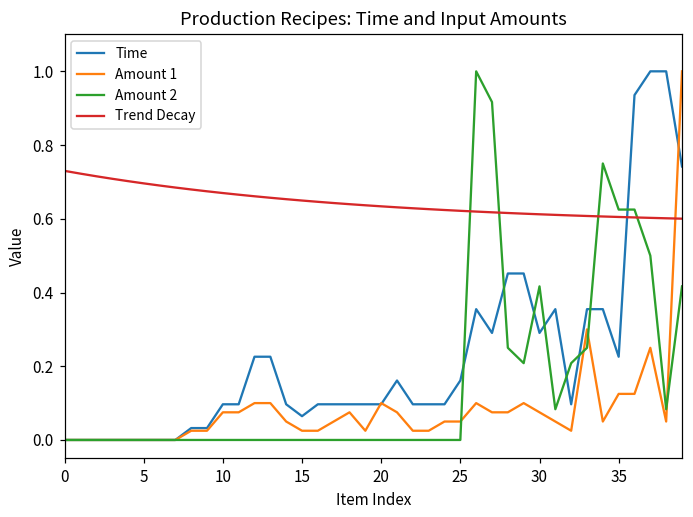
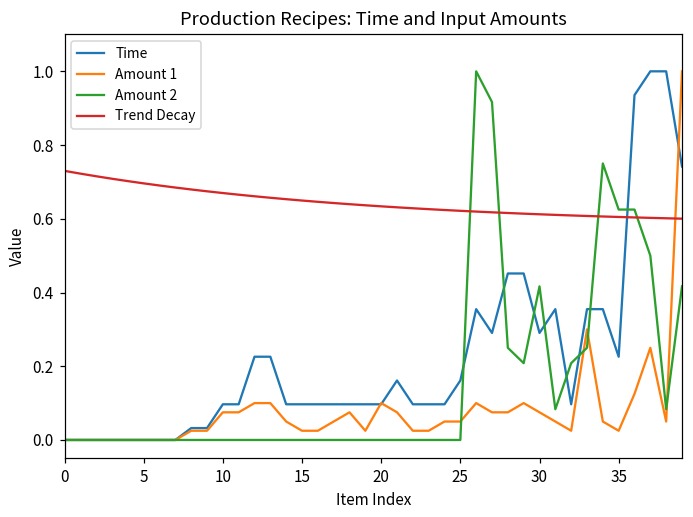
Time, 15: 0.06 -> 0.10
Amount 1, 35: 0.13 -> 0.03
